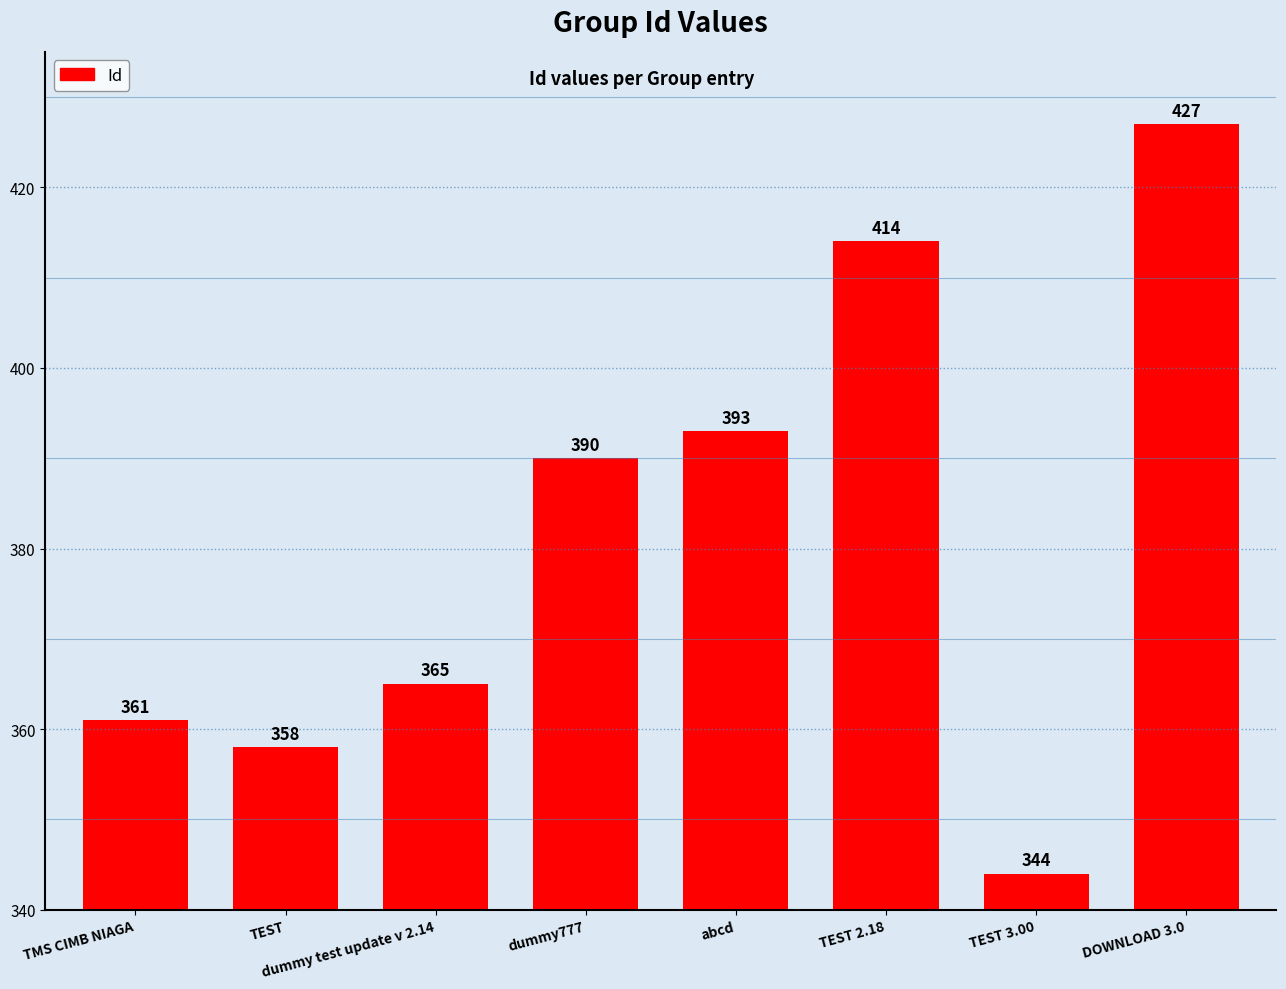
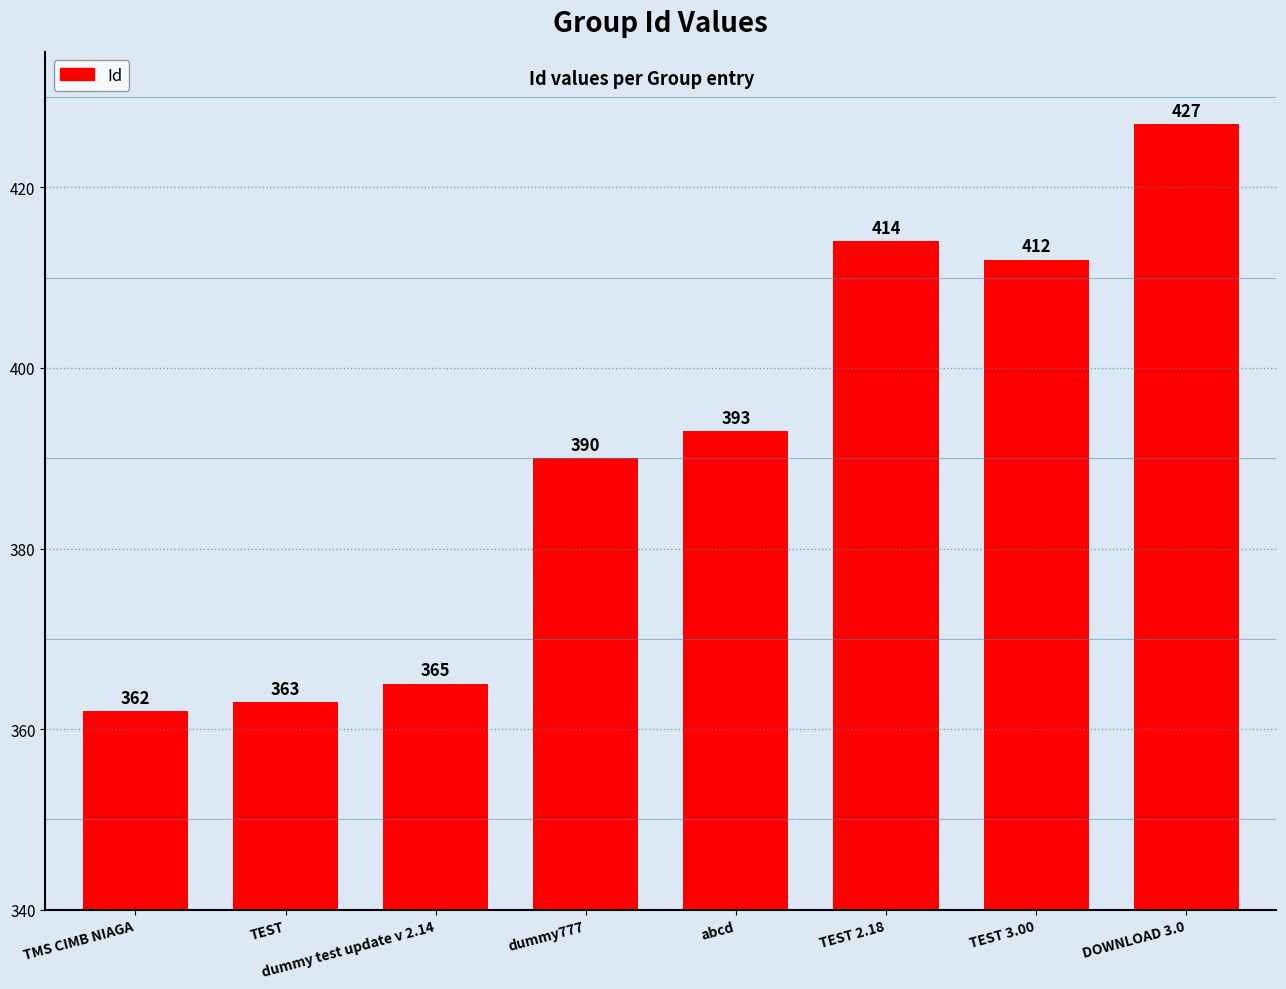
TMS CIMB NIAGA: 361 -> 362
TEST: 358 -> 363
TEST 3.00: 344 -> 412
